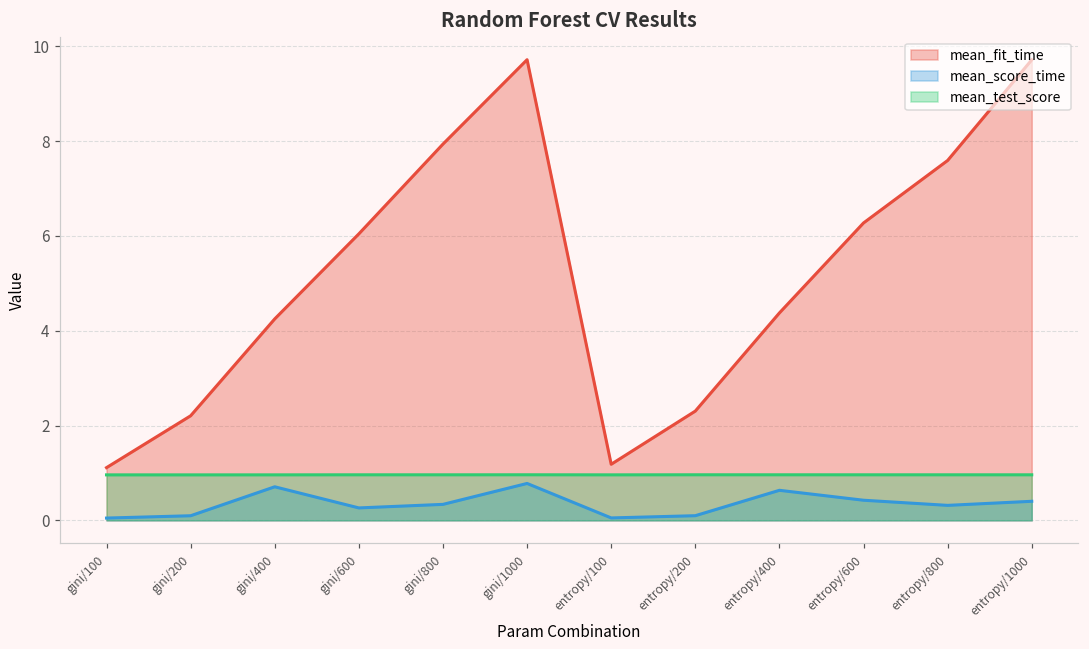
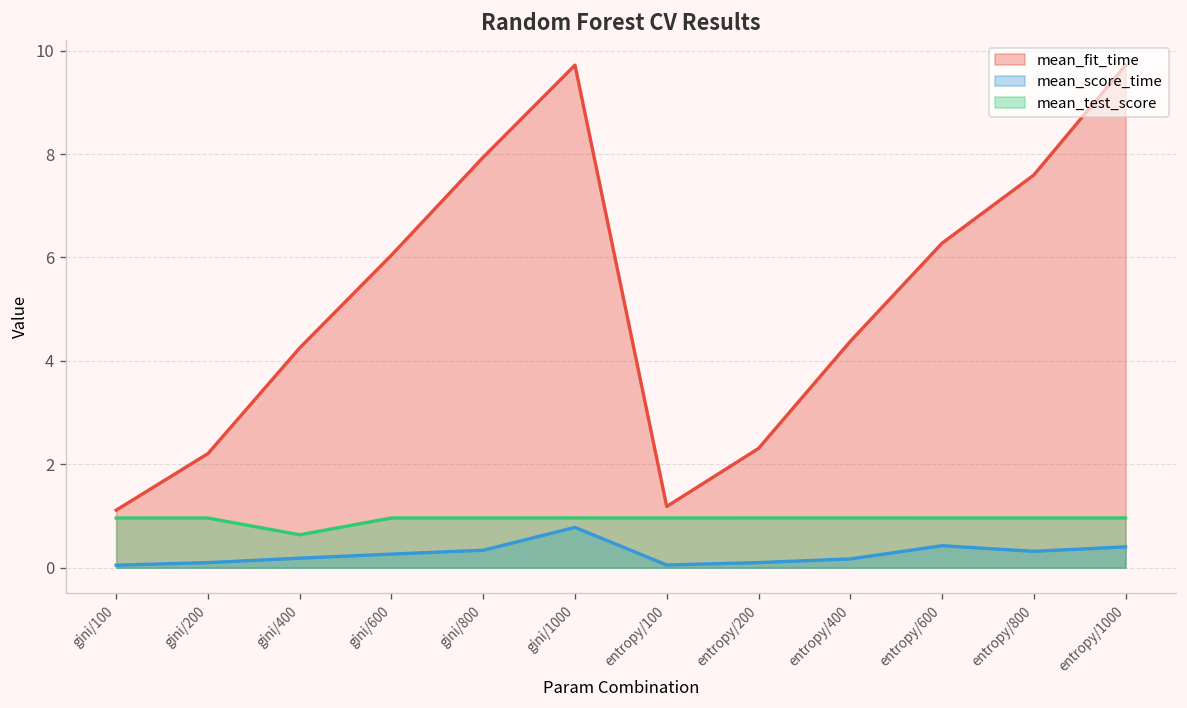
mean_score_time, gini/400: 0.7 -> 0.2
mean_test_score, gini/400: 1.0 -> 0.6
mean_score_time, entropy/400: 0.6 -> 0.2
